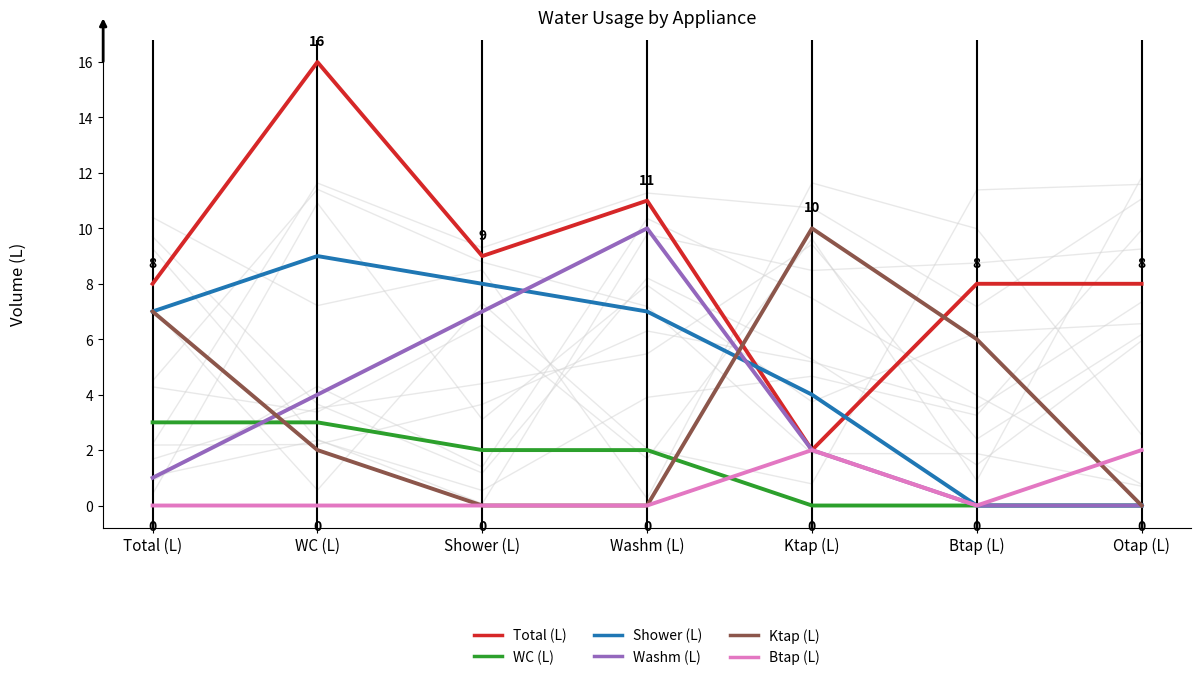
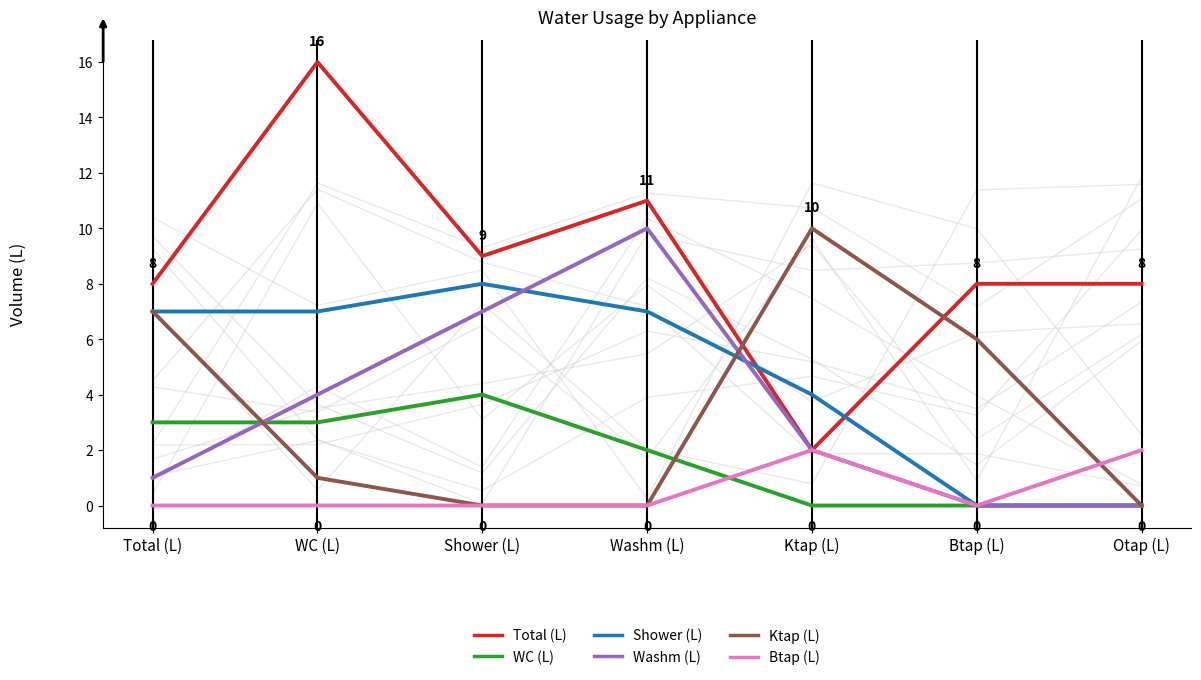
Shower (L), WC (L): 9 -> 7
Ktap (L), WC (L): 2 -> 1
WC (L), Shower (L): 2 -> 4
